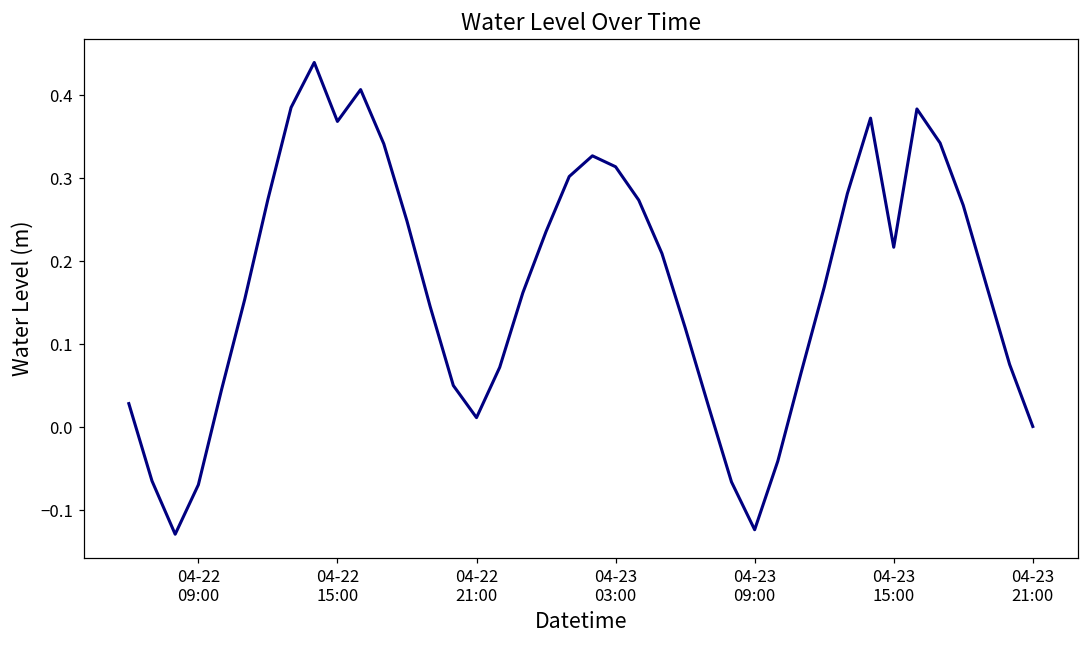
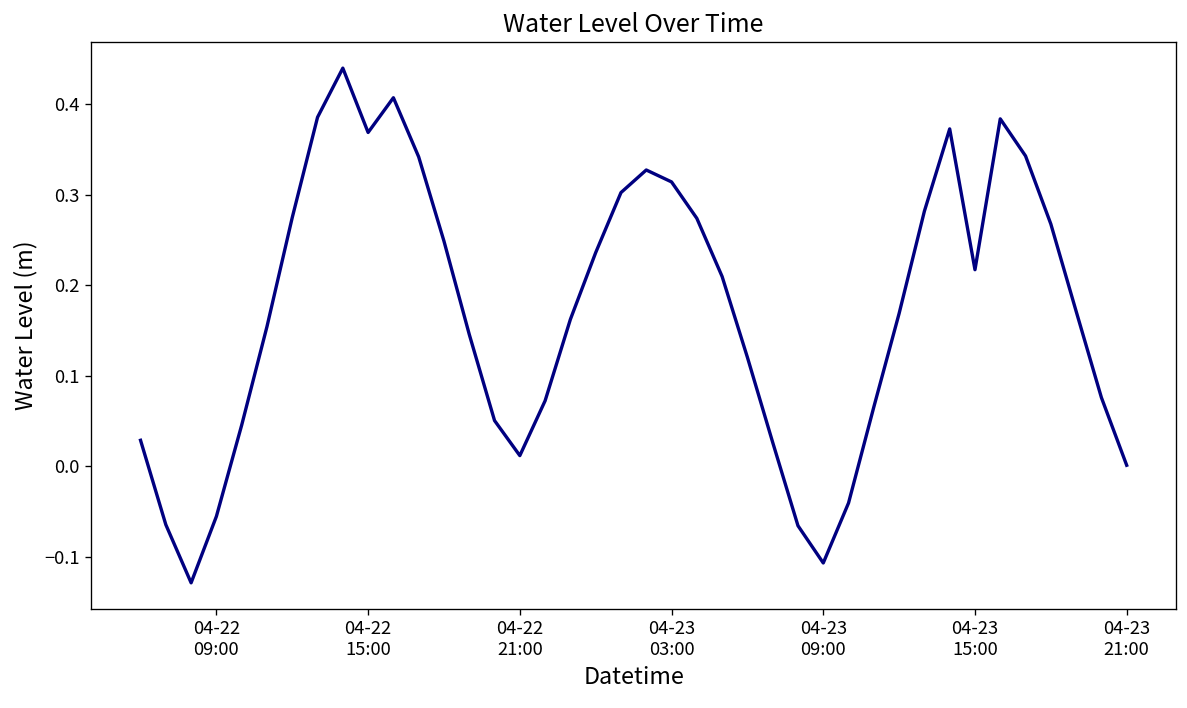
04-22 09:00: -0.07 -> -0.06
04-23 09:00: -0.12 -> -0.11
